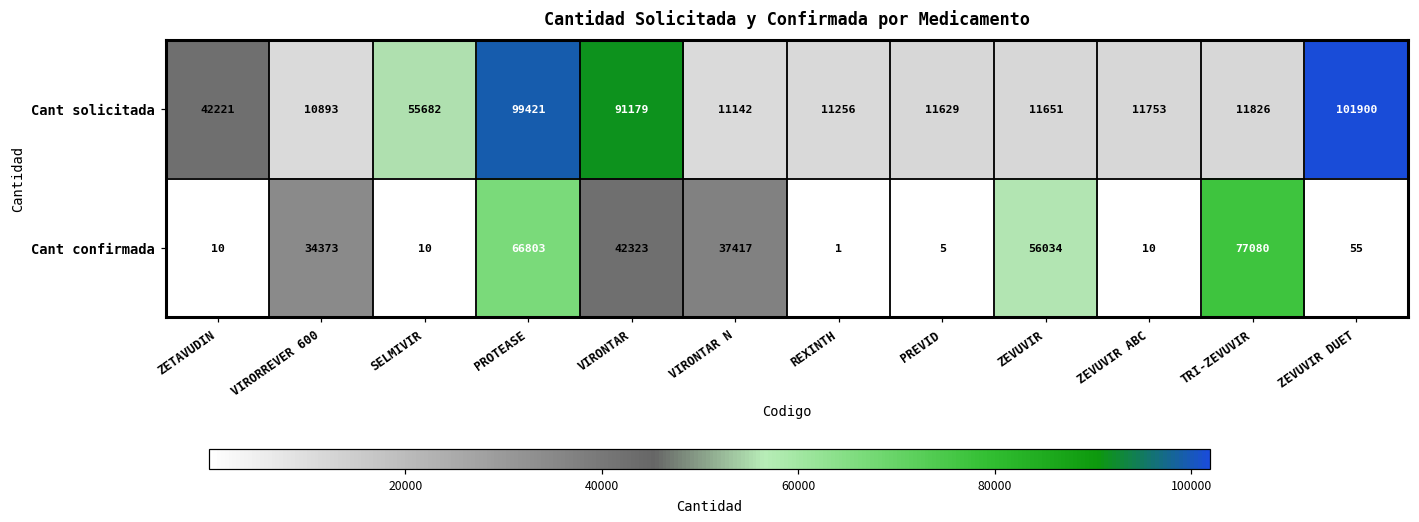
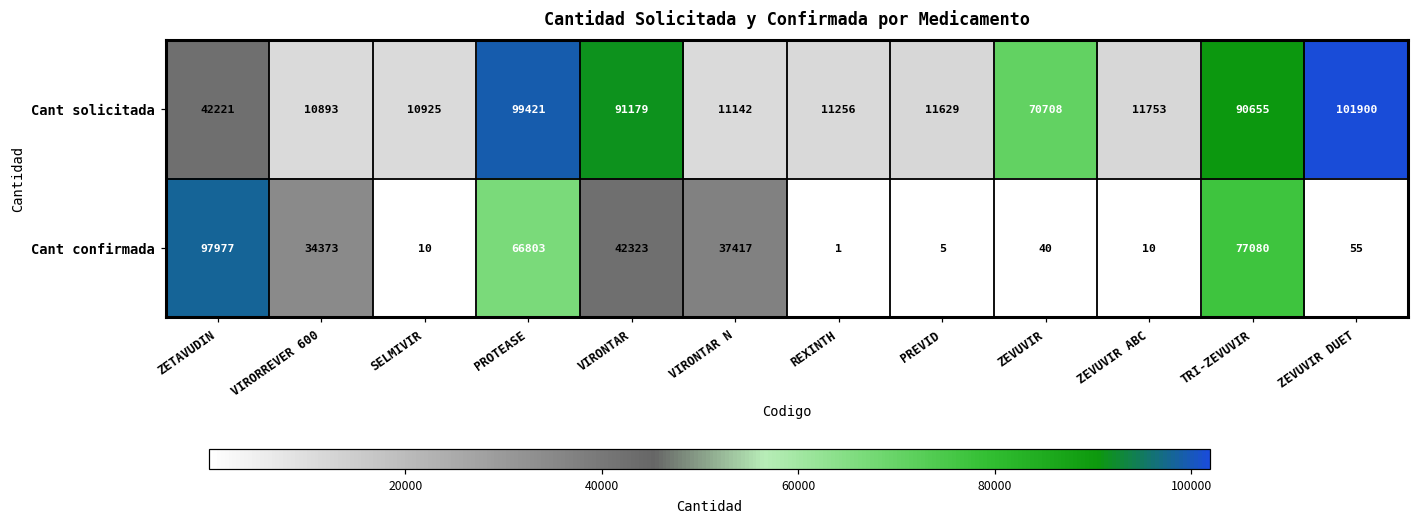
Cant solicitada, SELMIVIR: 55682 -> 10925
Cant solicitada, ZEVUVIR: 11651 -> 70708
Cant solicitada, TRI-ZEVUVIR: 11826 -> 90655
Cant confirmada, ZETAVUDIN: 10 -> 97977
Cant confirmada, ZEVUVIR: 56034 -> 40
